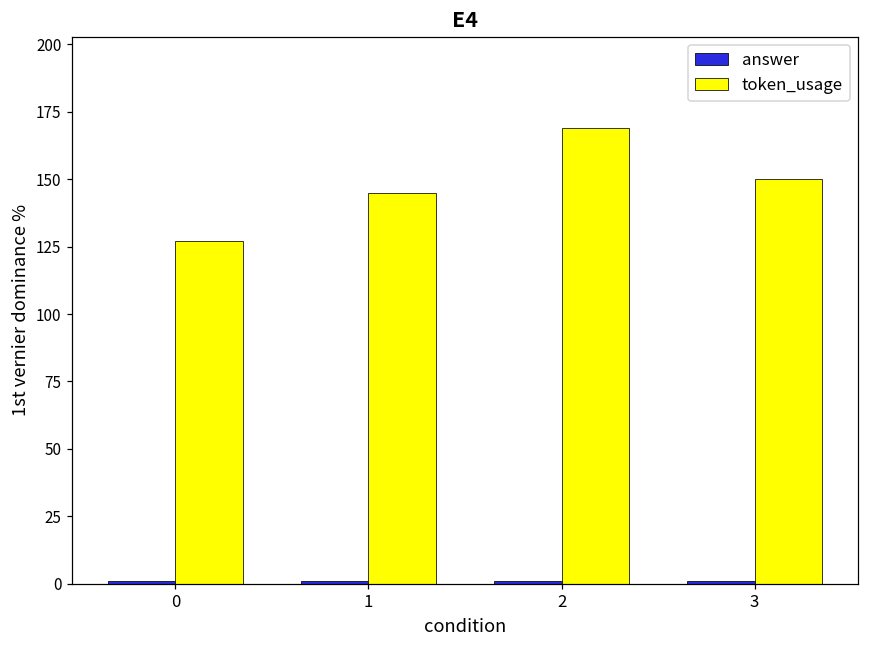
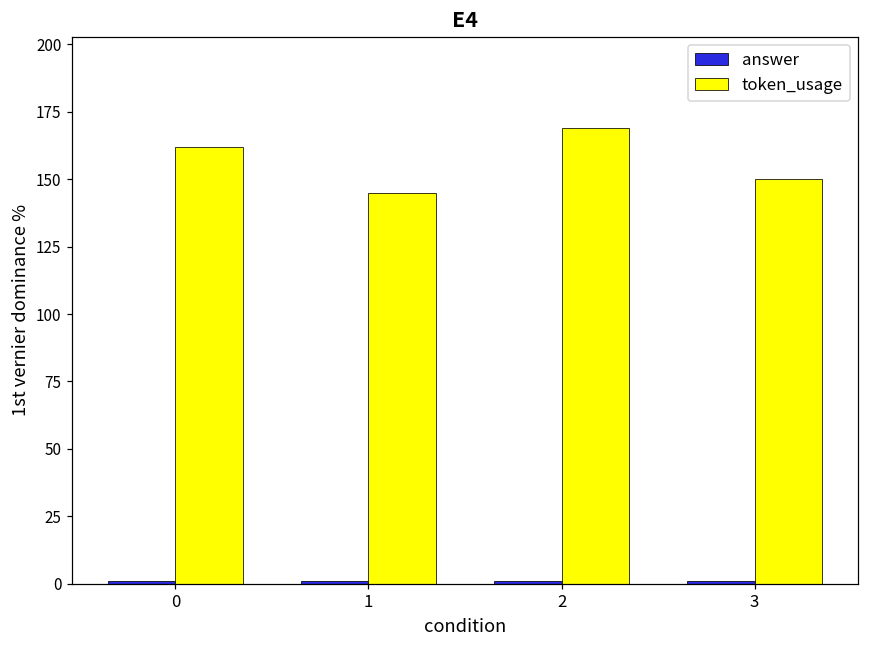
token_usage, 0: 127 -> 162
